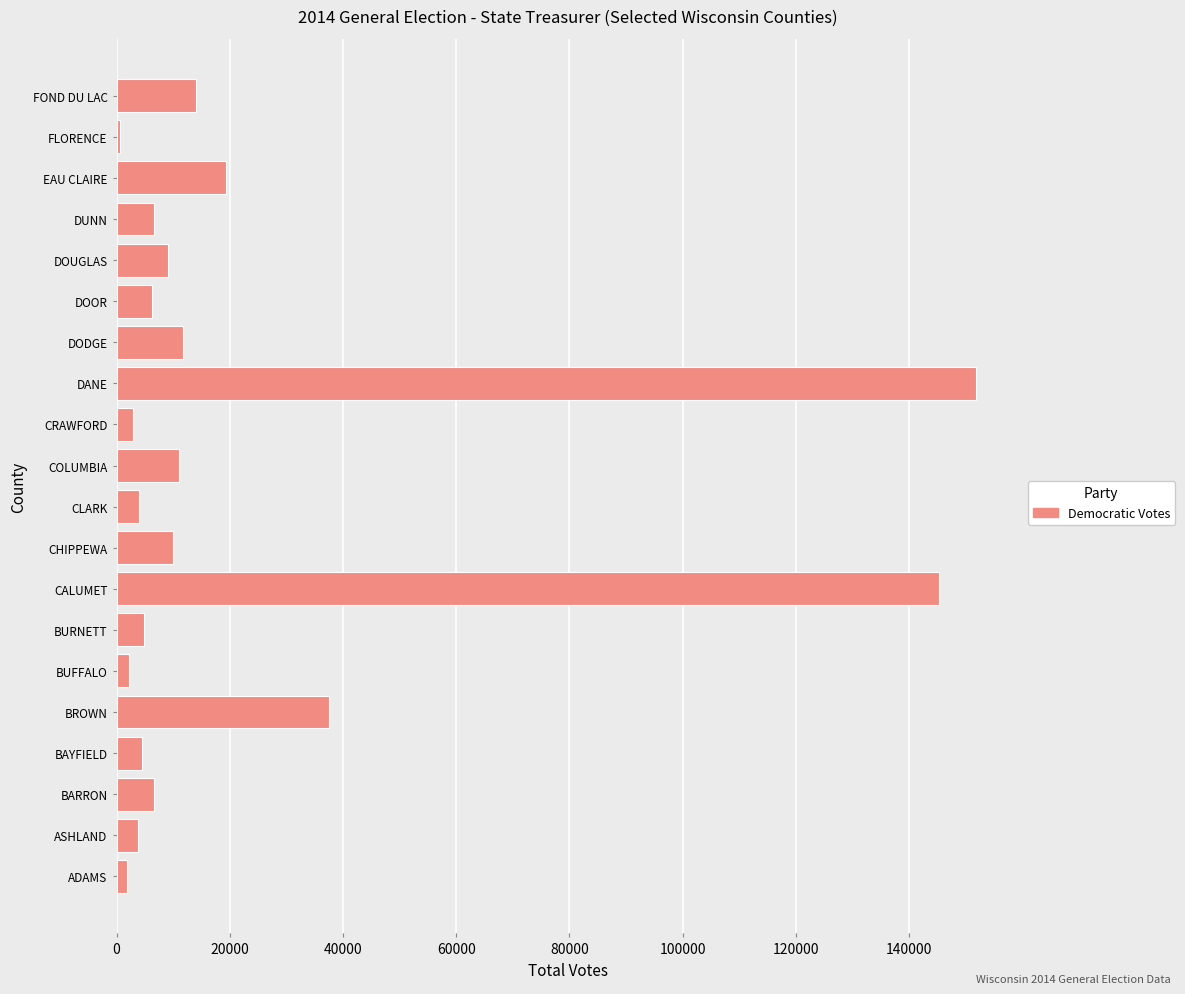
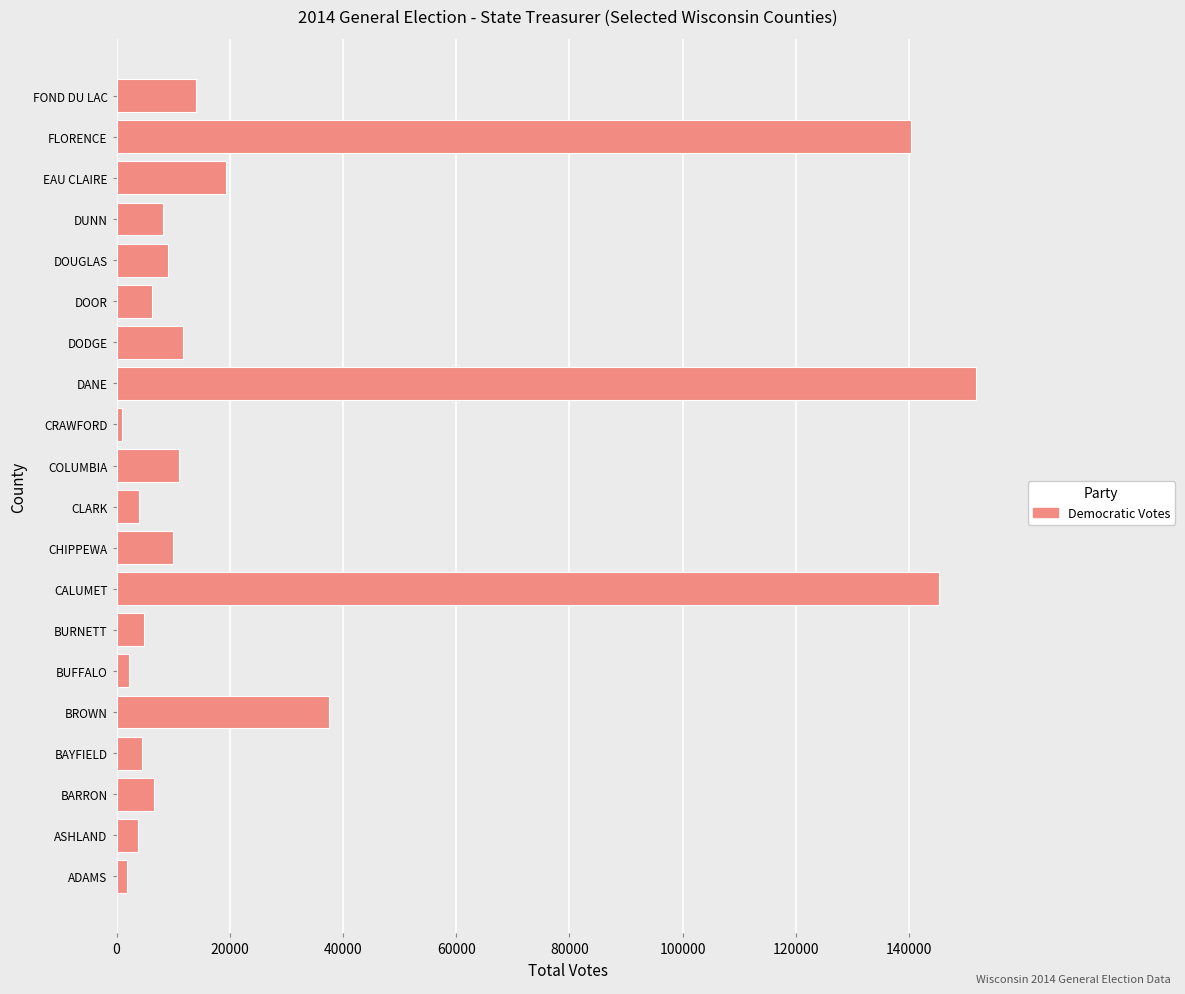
FLORENCE: 1000 -> 140000
DUNN: 7000 -> 8000
CRAWFORD: 3000 -> 1000
